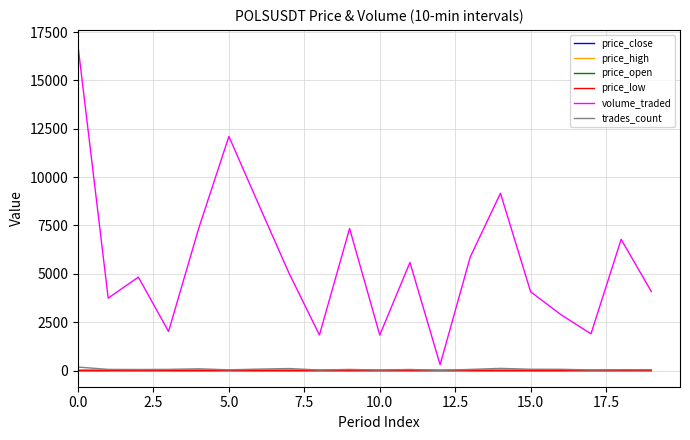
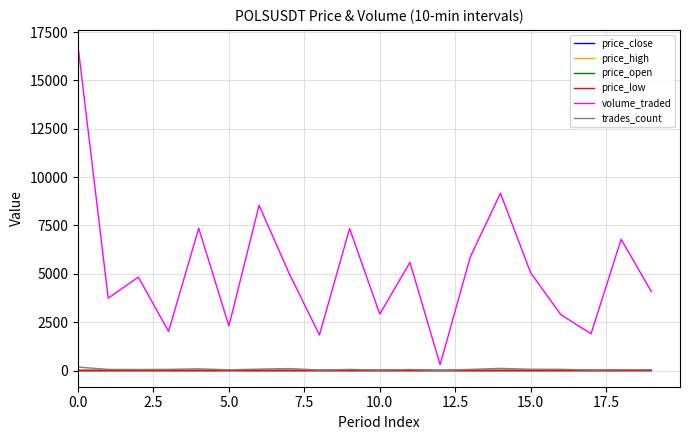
volume_traded, 5.0: 12100 -> 2300
volume_traded, 10.0: 1800 -> 2900
volume_traded, 15.0: 4100 -> 5100
